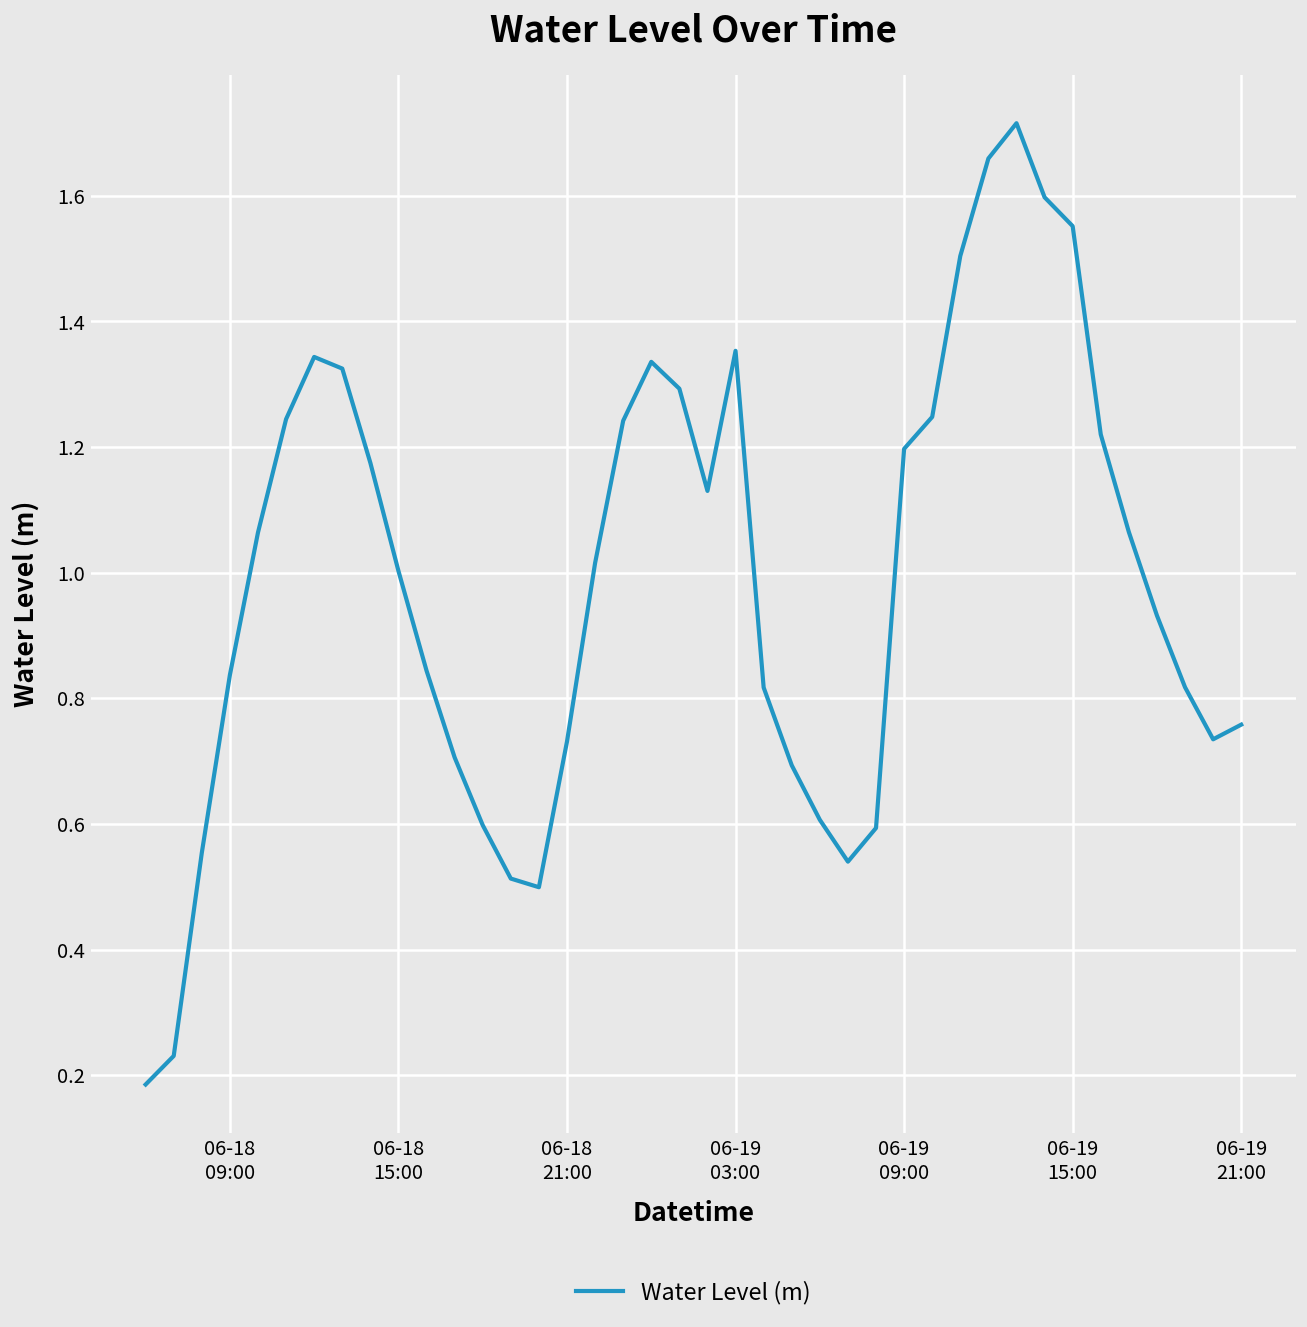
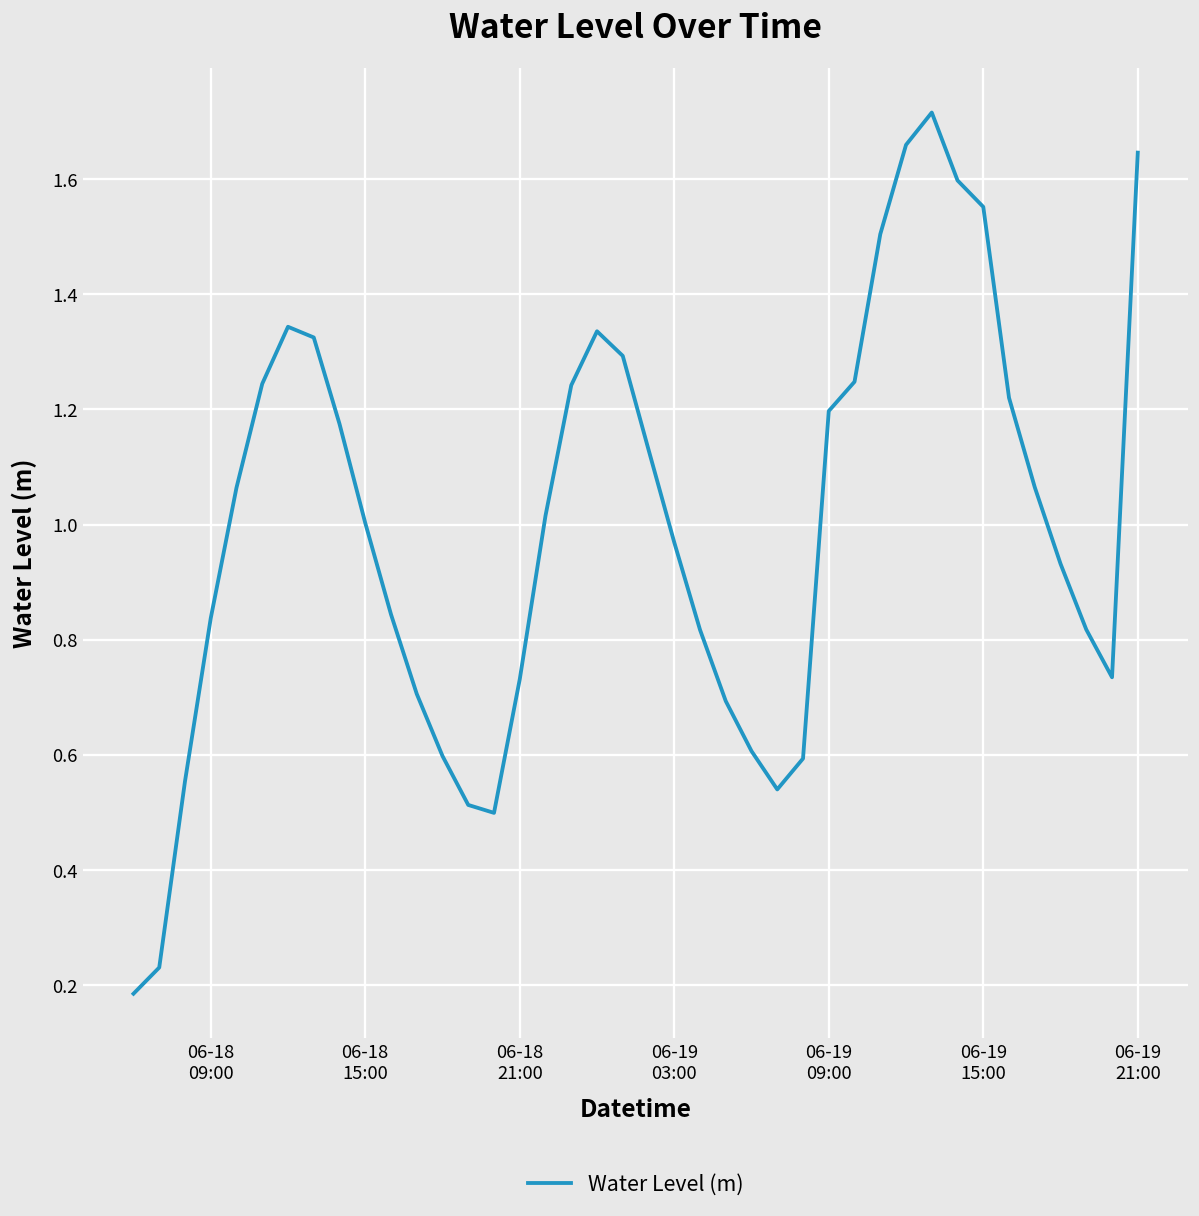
06-19 03:00: 1.35 -> 0.97
06-19 21:00: 0.76 -> 1.65
